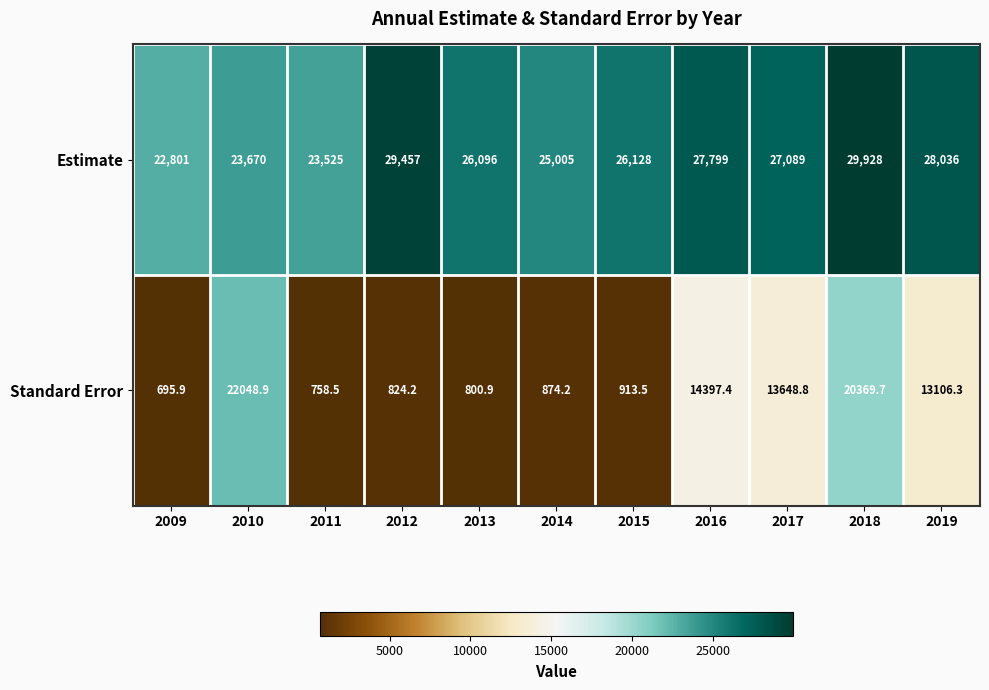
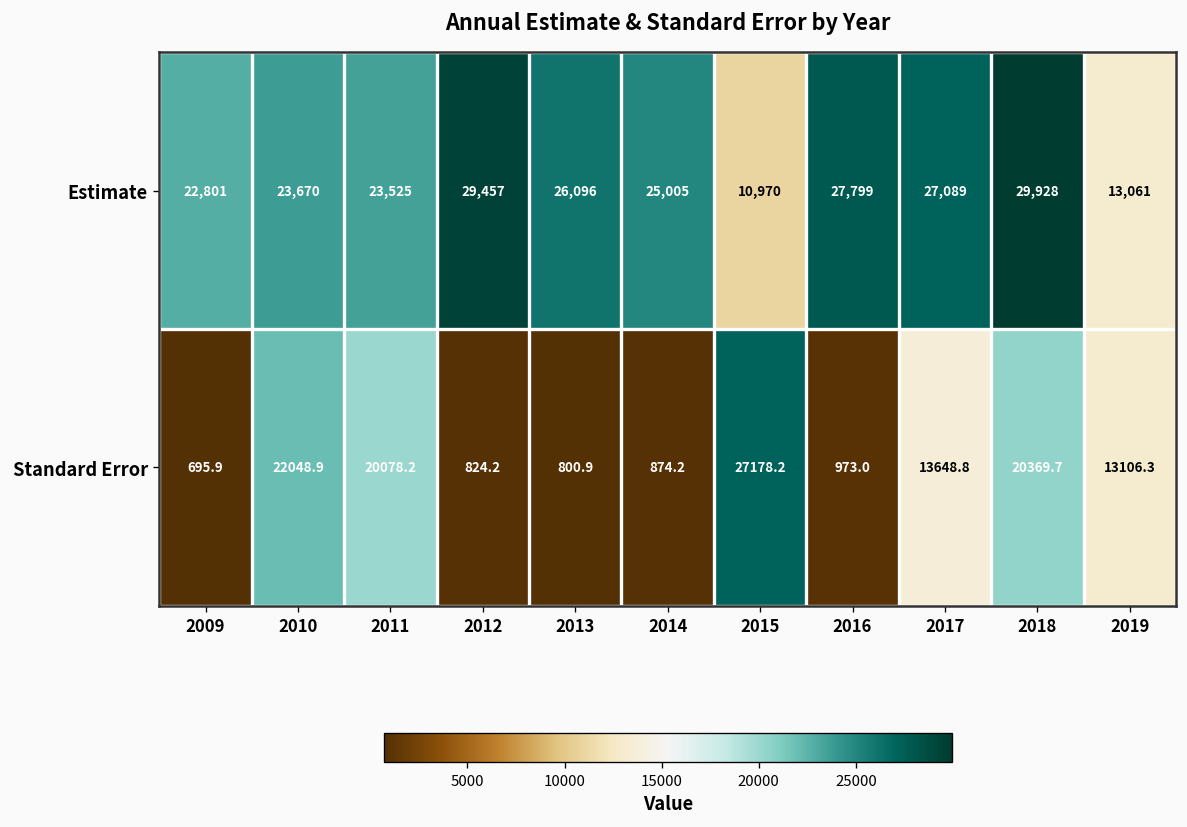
Estimate, 2015: 26,128 -> 10,970
Estimate, 2019: 28,036 -> 13,061
Standard Error, 2011: 758.5 -> 20078.2
Standard Error, 2015: 913.5 -> 27178.2
Standard Error, 2016: 14397.4 -> 973.0
